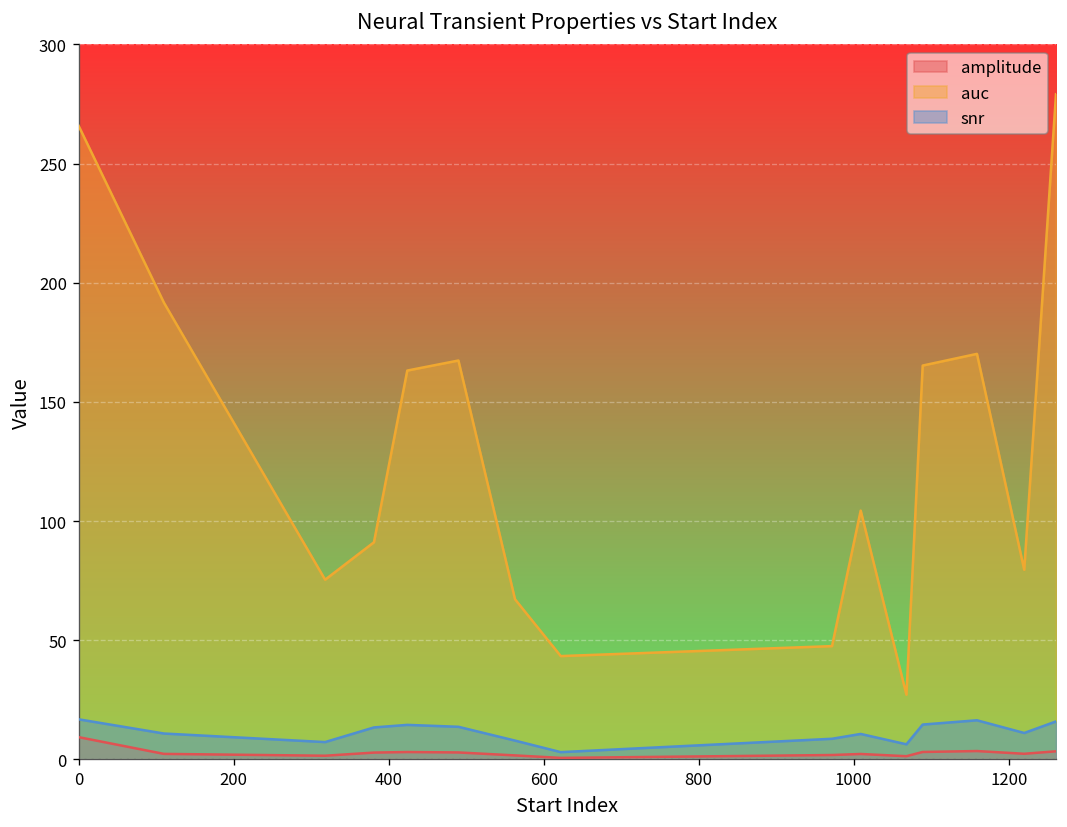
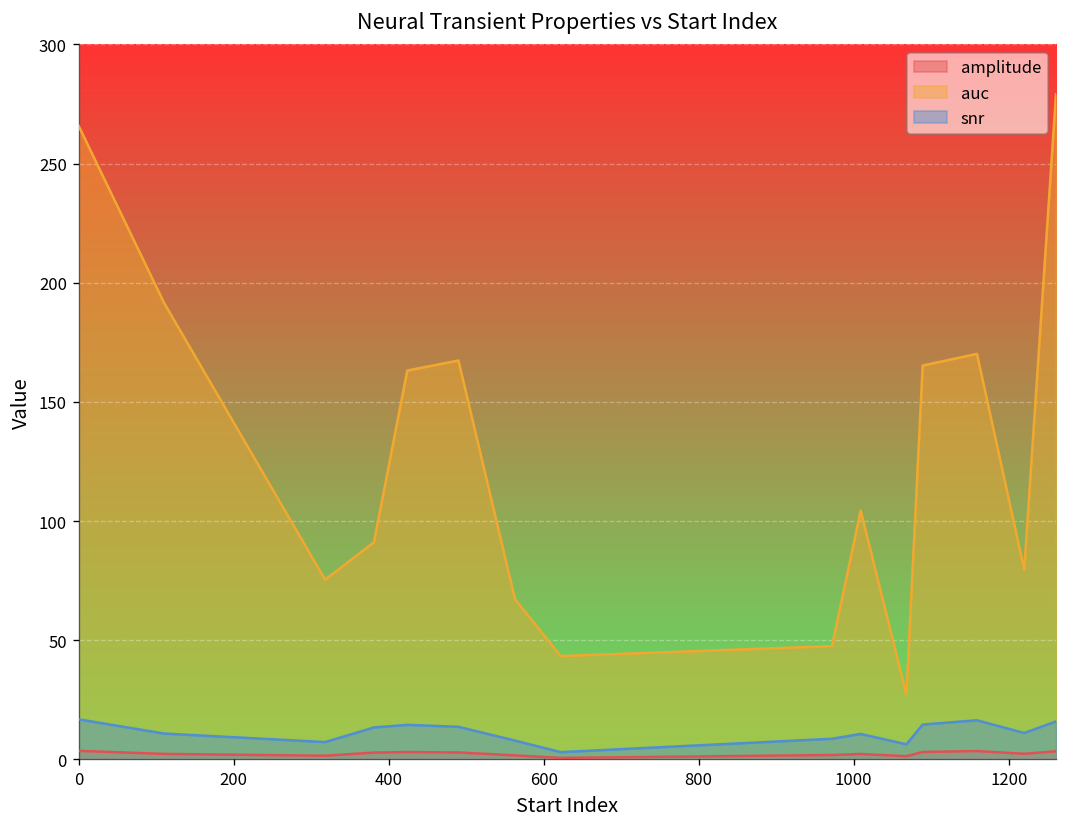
amplitude, 0: 9 -> 4
